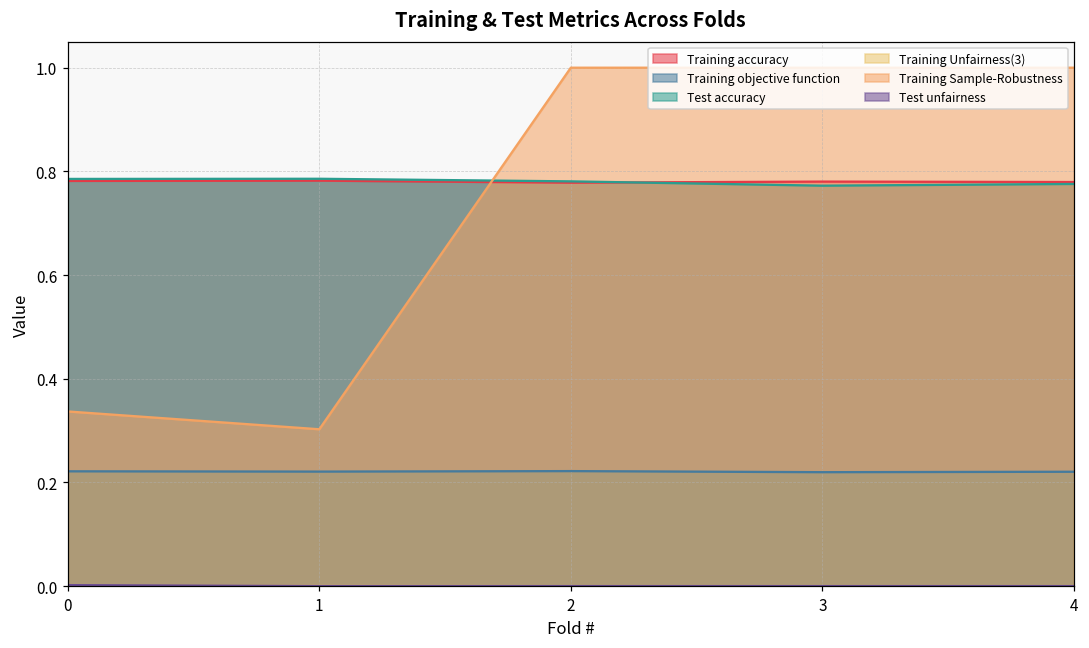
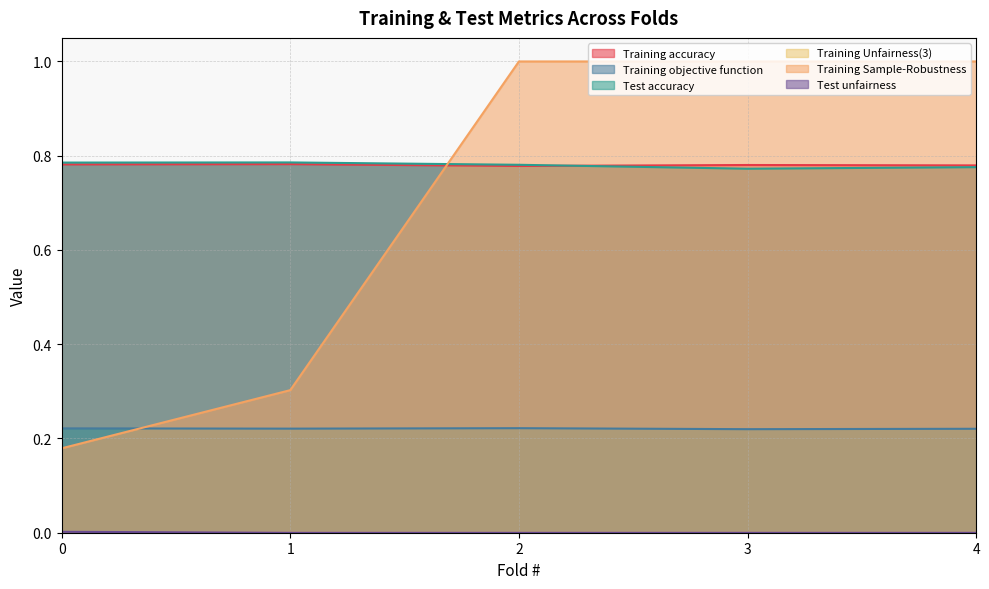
Training Sample-Robustness, 0: 0.34 -> 0.18
